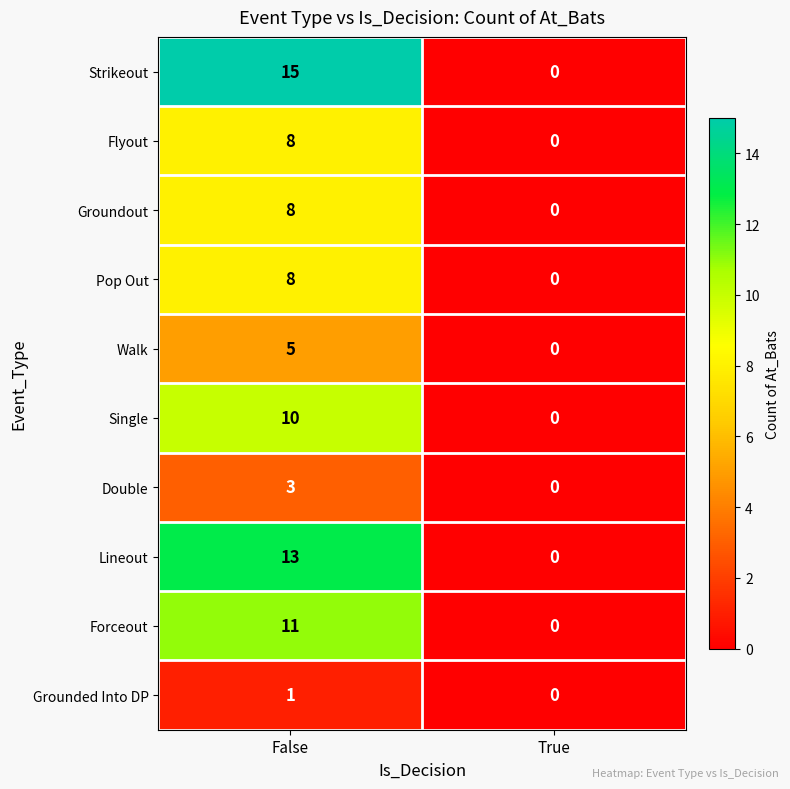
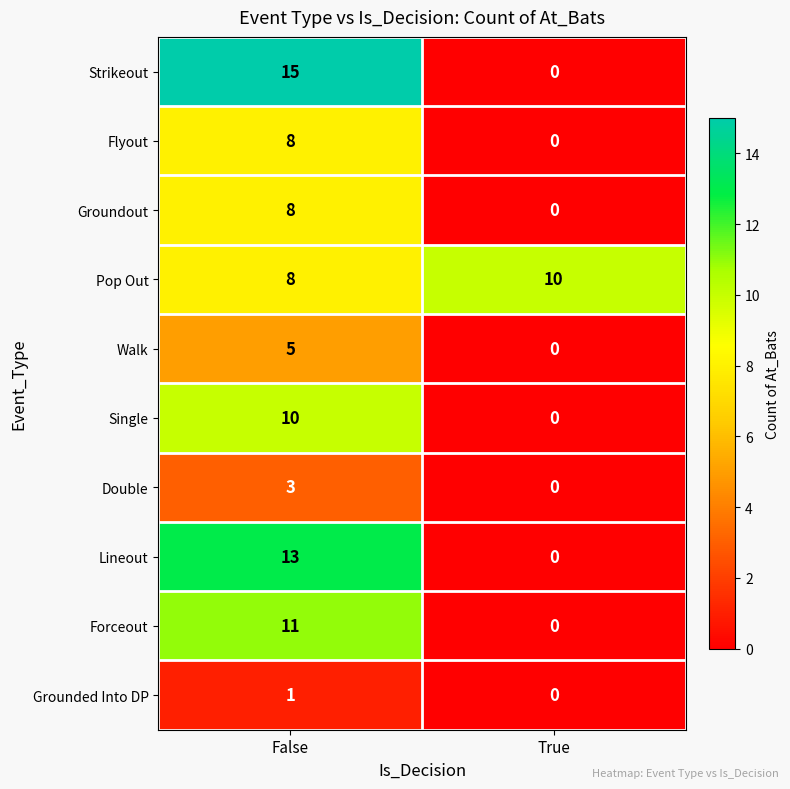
Pop Out, True: 0 -> 10
